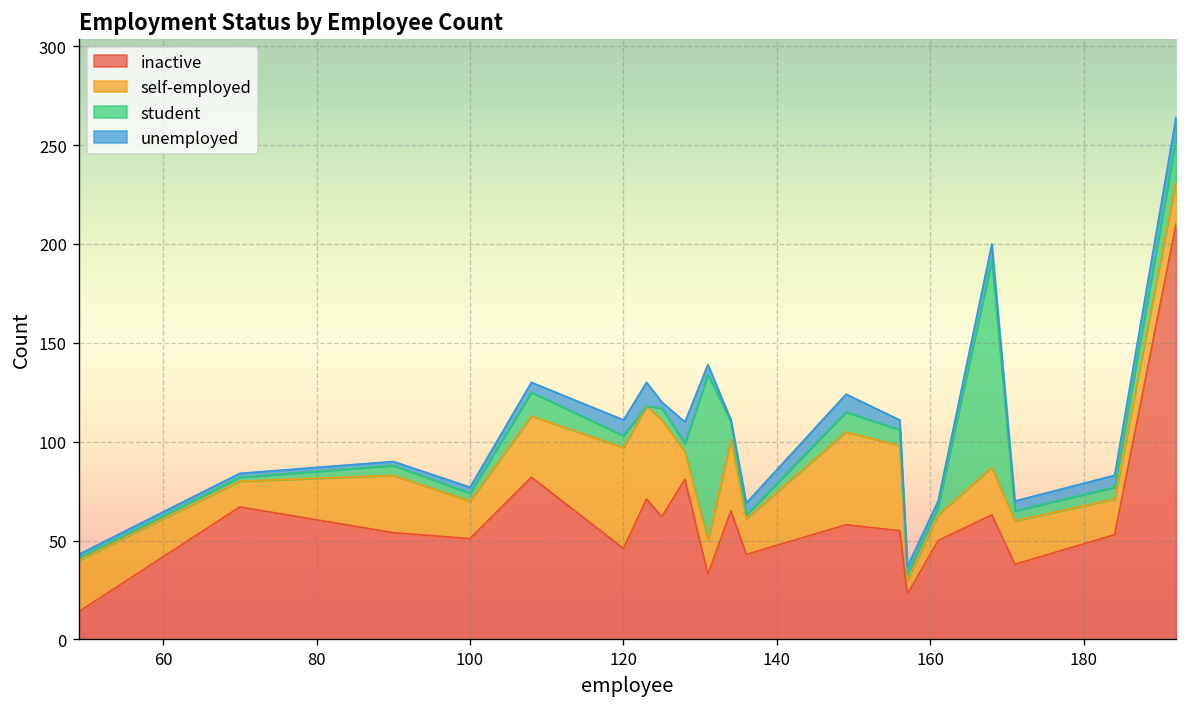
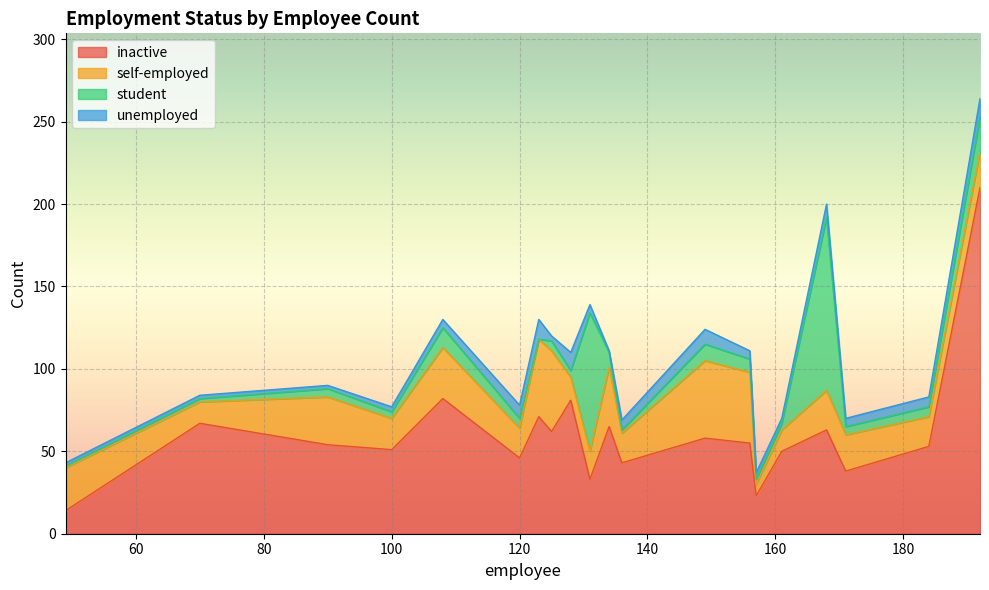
self-employed, 120: 51 -> 18
